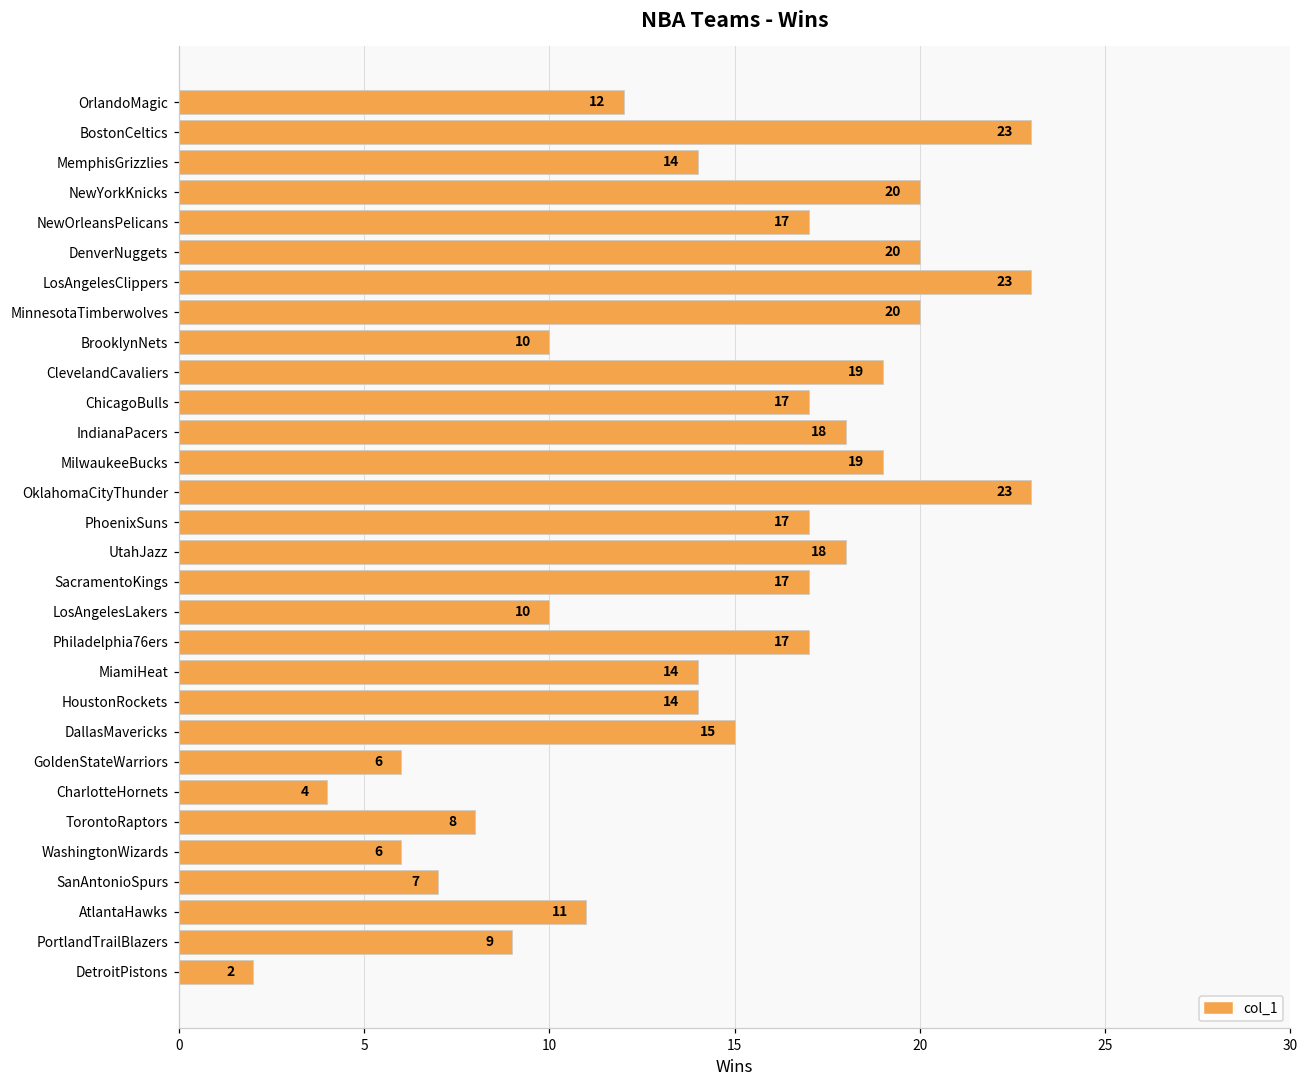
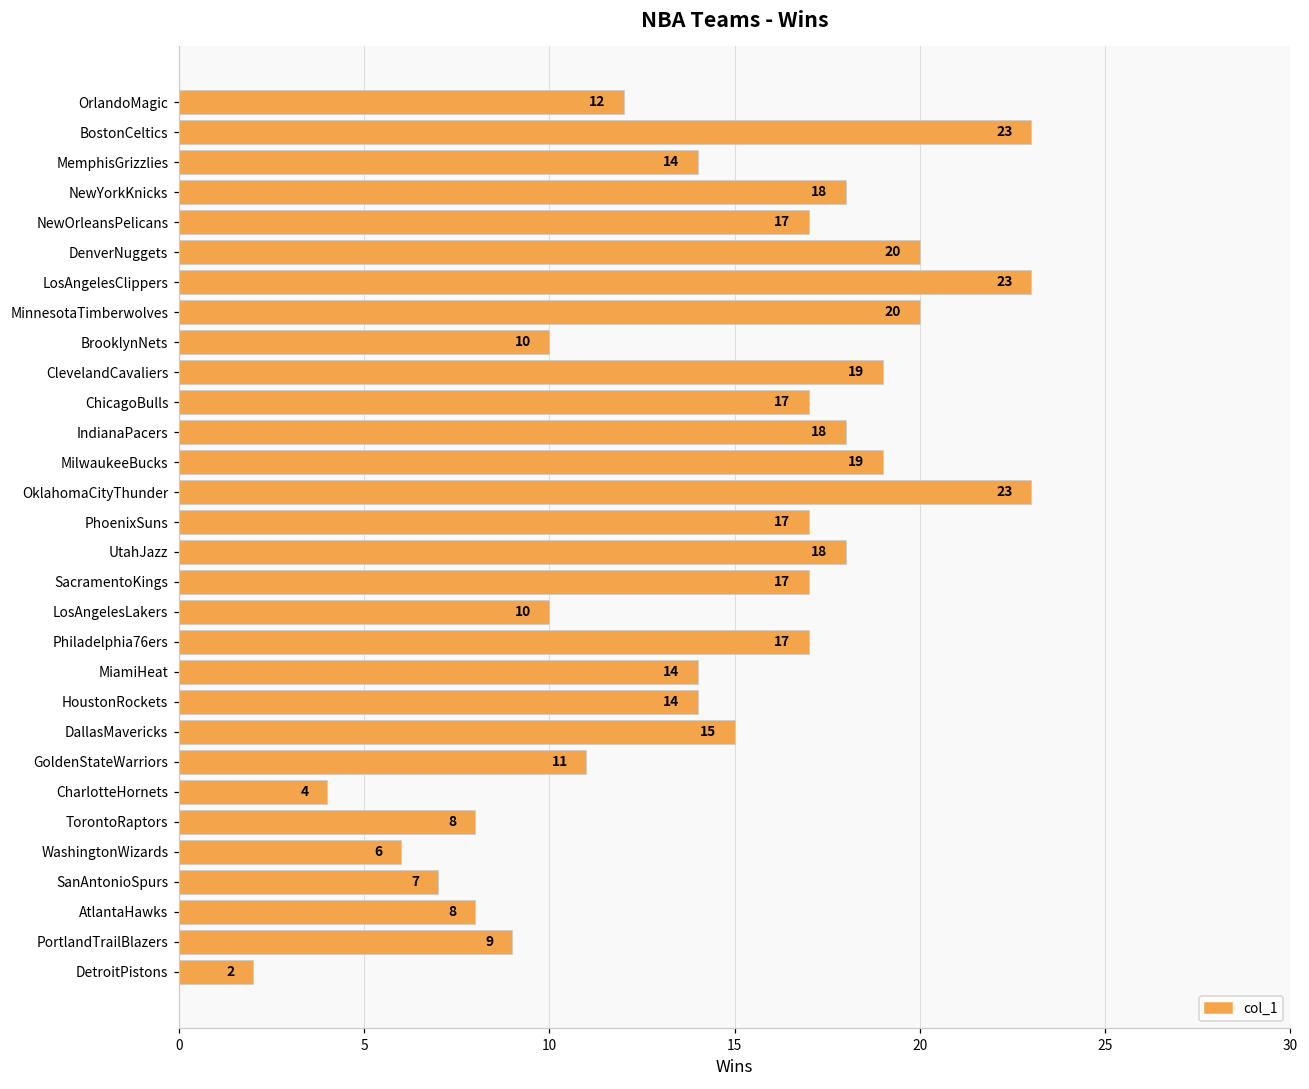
NewYorkKnicks: 20 -> 18
GoldenStateWarriors: 6 -> 11
AtlantaHawks: 11 -> 8
